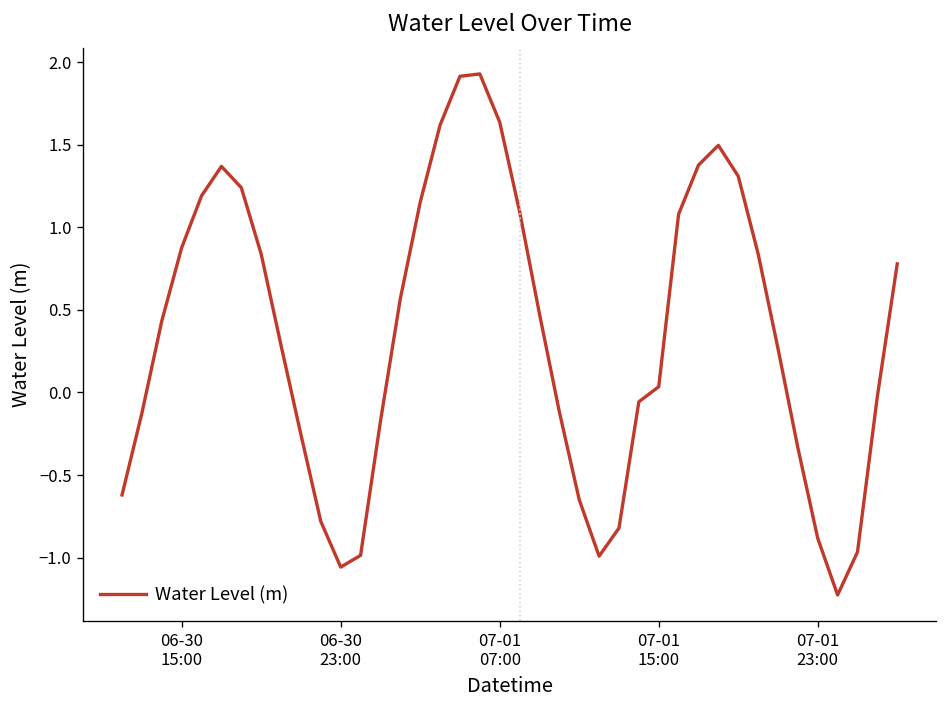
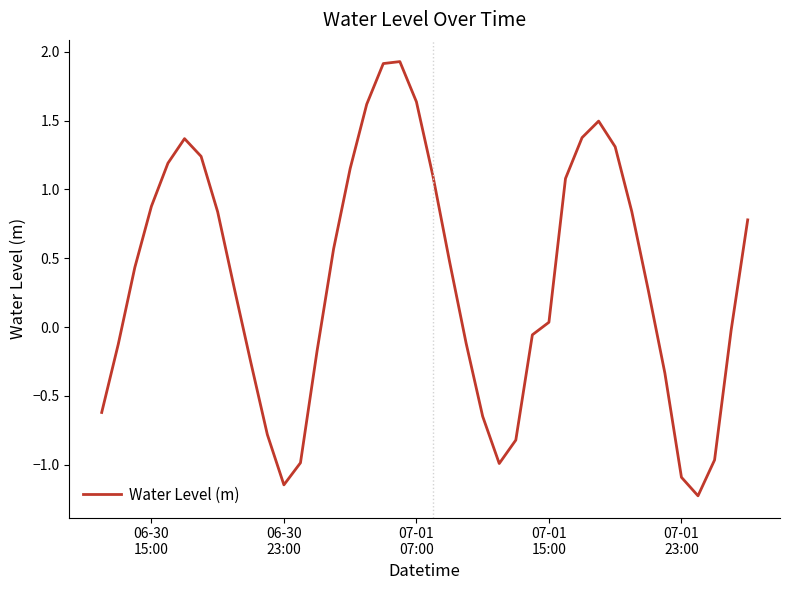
06-30 23:00: -1.06 -> -1.15
07-01 23:00: -0.88 -> -1.09
